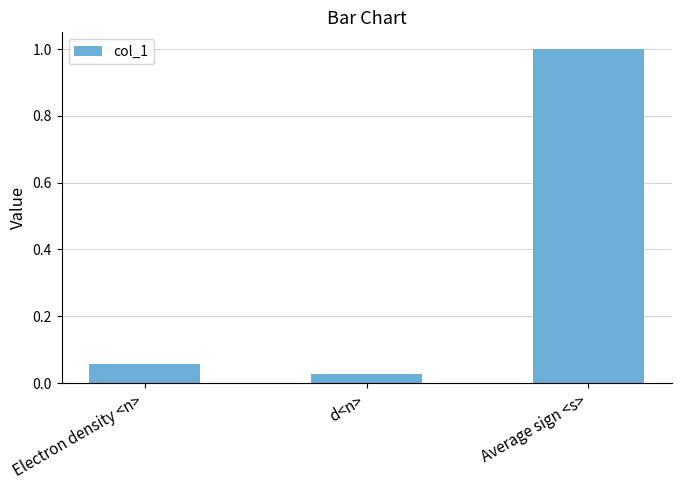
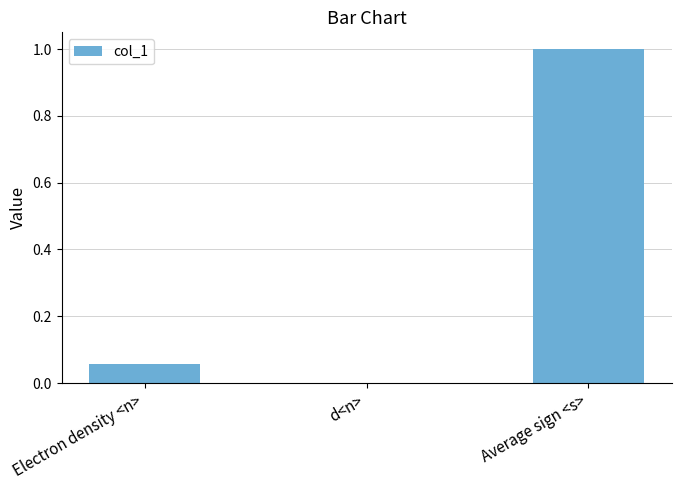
d<n>: 0.03 -> 0.00
